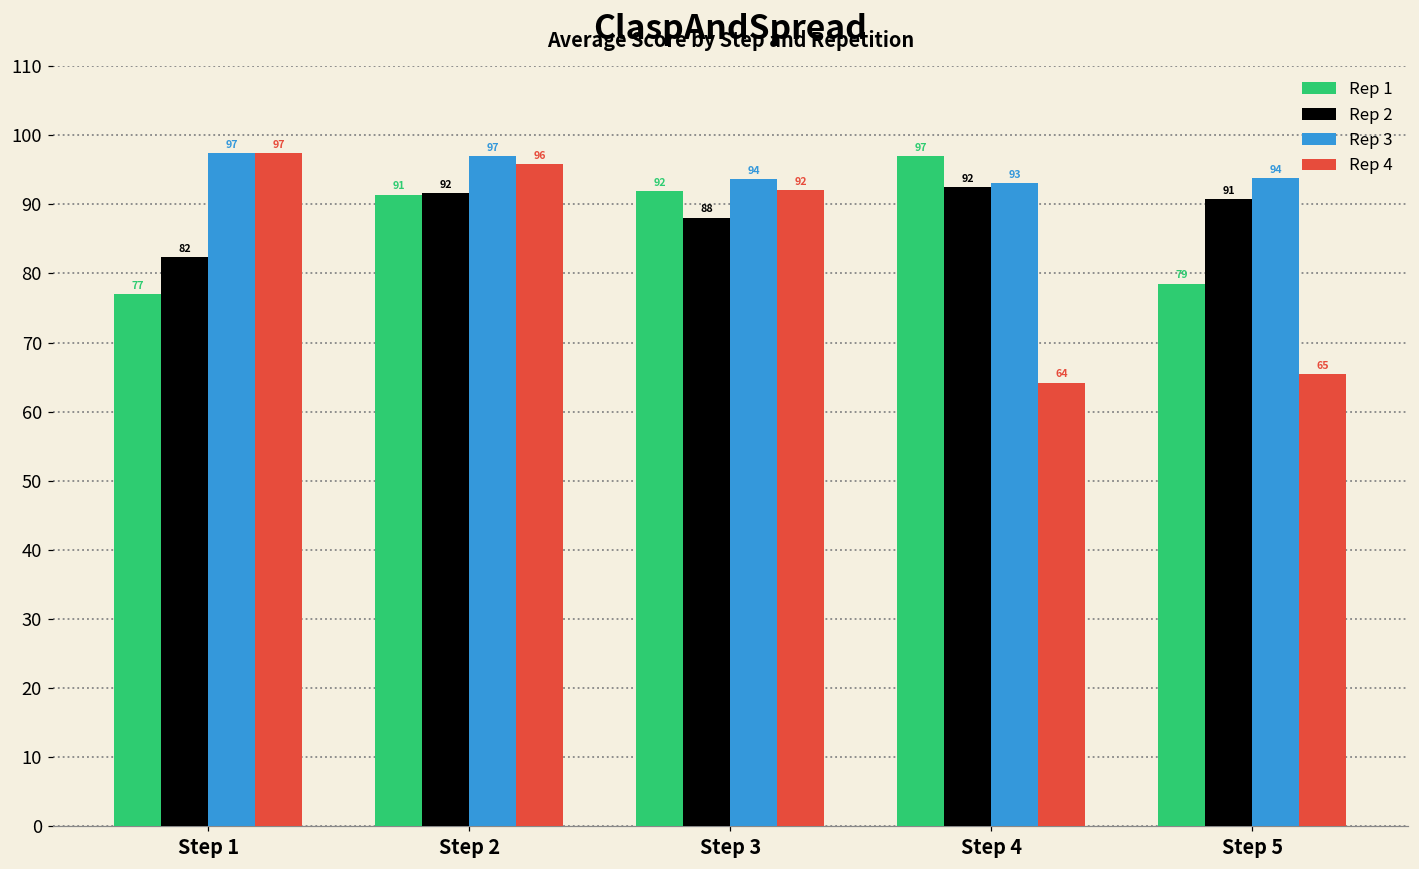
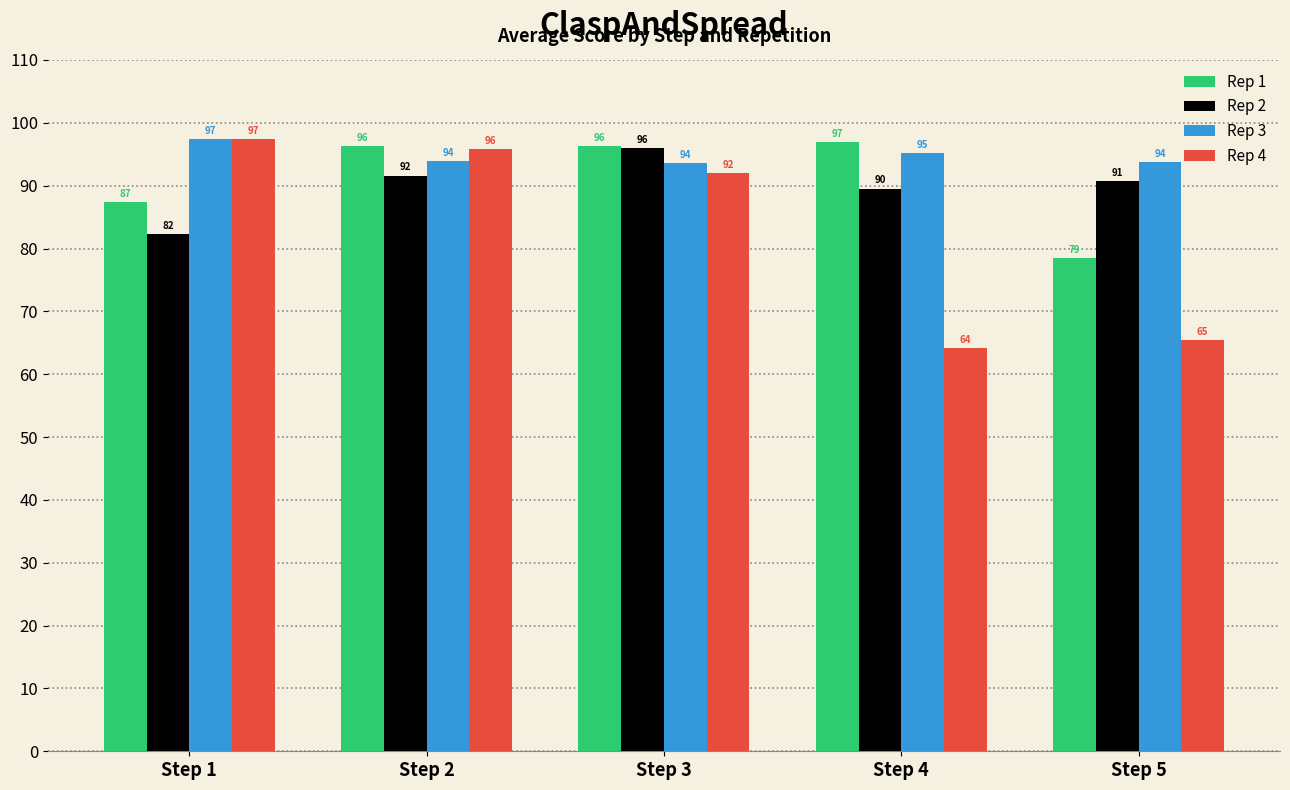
Rep 1, Step 1: 77 -> 87
Rep 1, Step 2: 91 -> 96
Rep 3, Step 2: 97 -> 94
Rep 1, Step 3: 92 -> 96
Rep 2, Step 3: 88 -> 96
Rep 2, Step 4: 92 -> 90
Rep 3, Step 4: 93 -> 95
